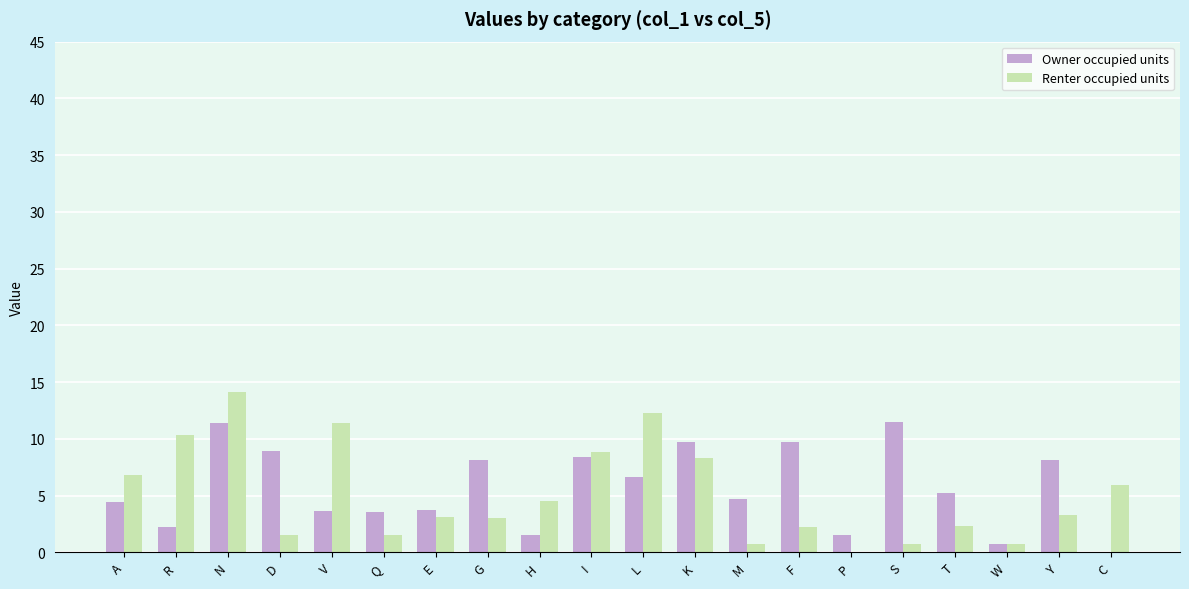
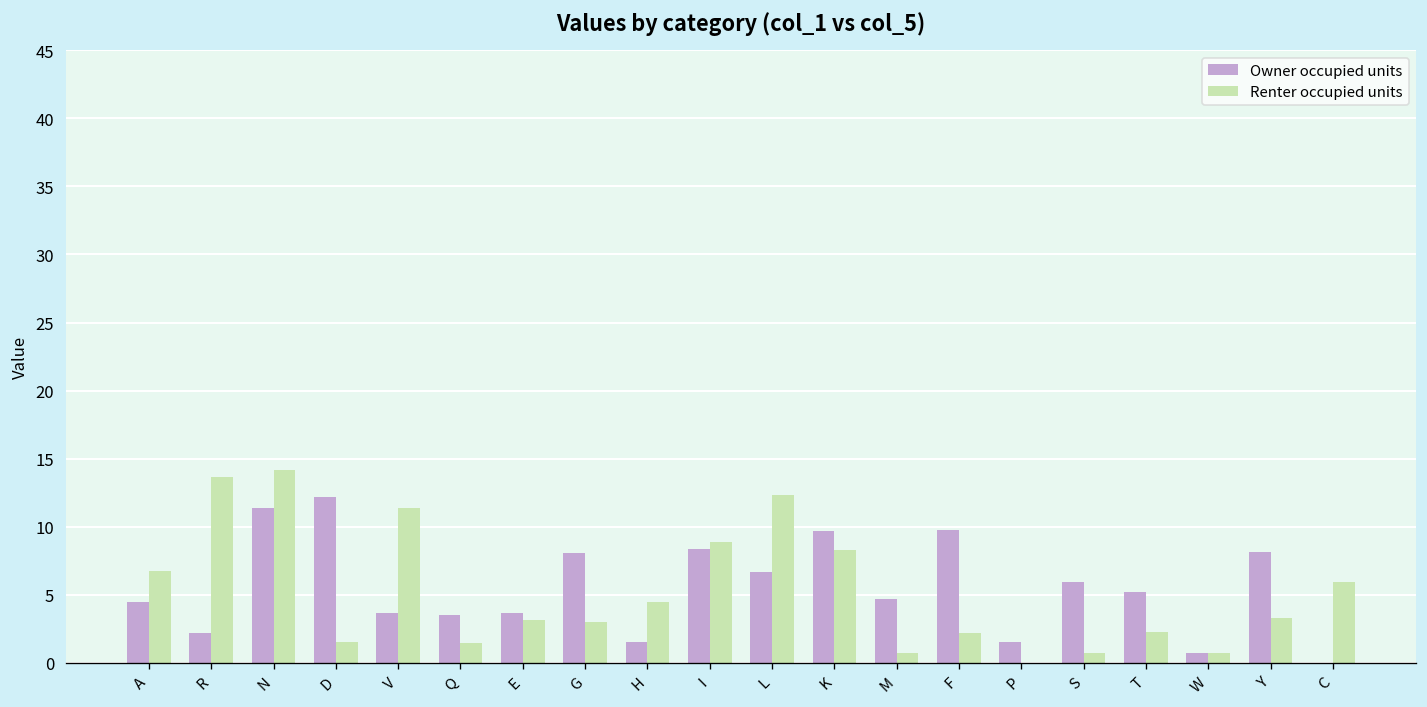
Renter occupied units, R: 10.3 -> 13.7
Owner occupied units, D: 9.0 -> 12.2
Owner occupied units, S: 11.5 -> 5.9
